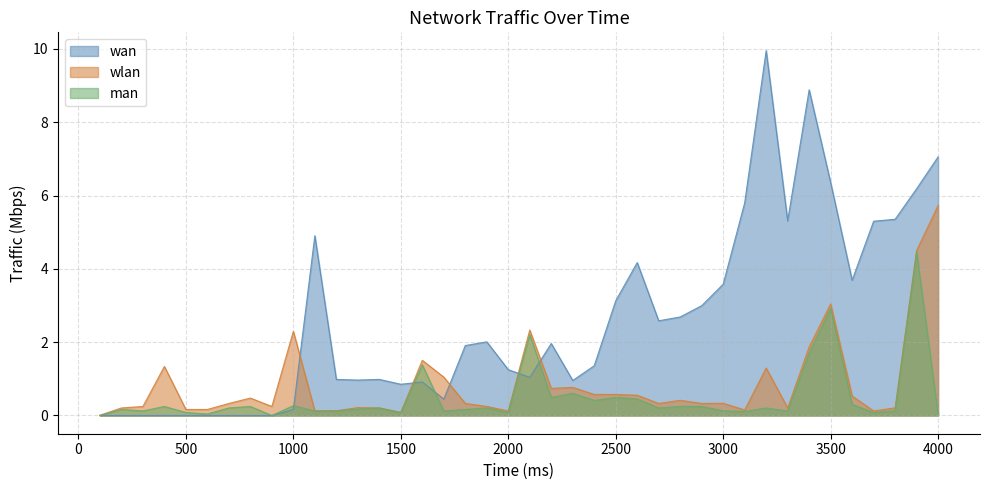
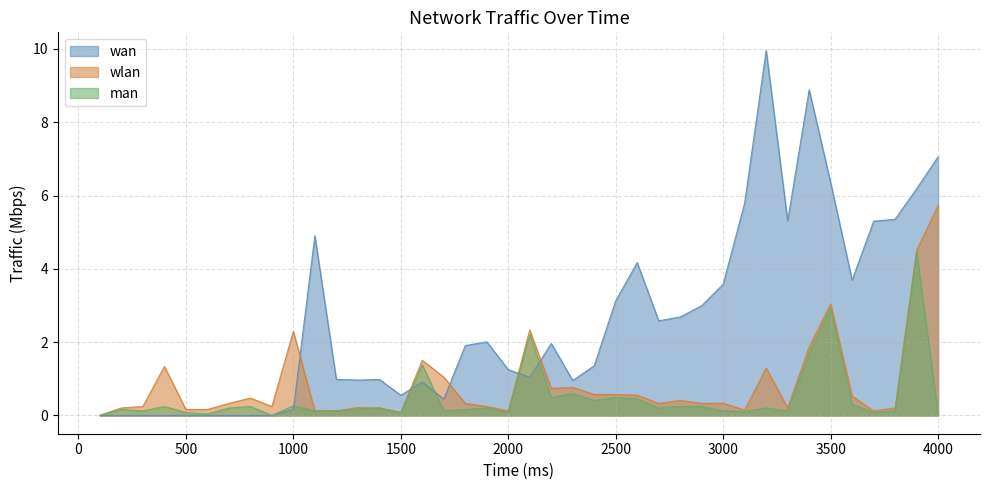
wan, 1500: 0.9 -> 0.6
